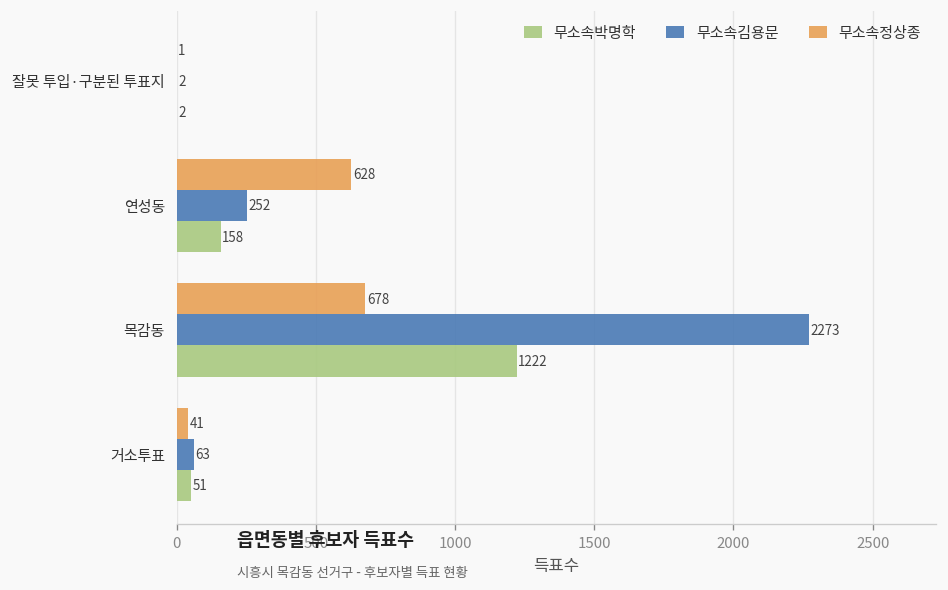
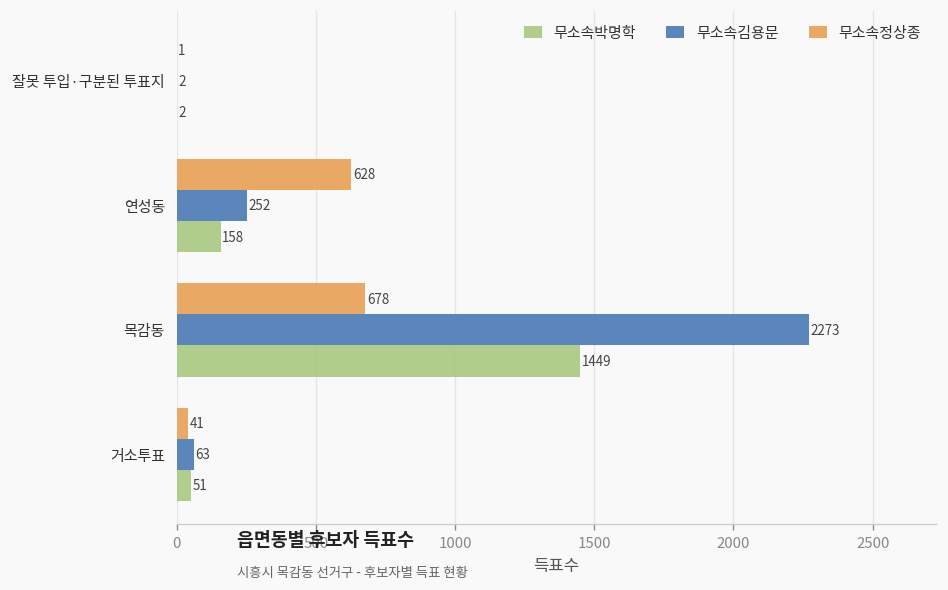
무소속박명학, 목감동: 1222 -> 1449
